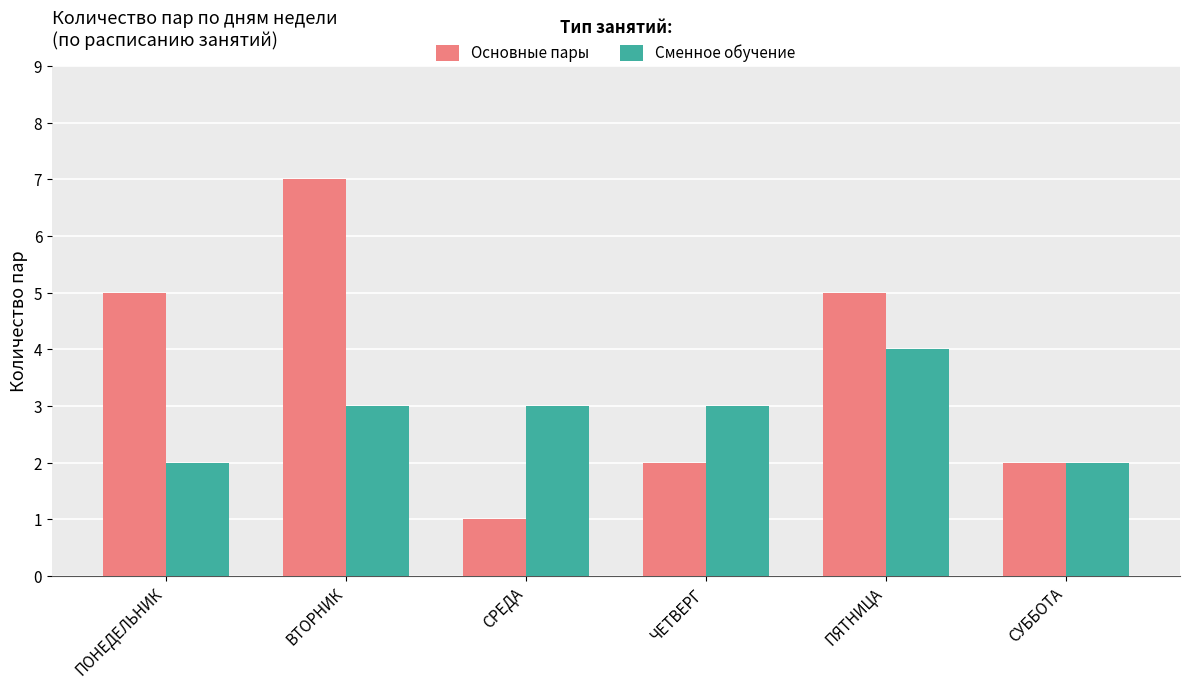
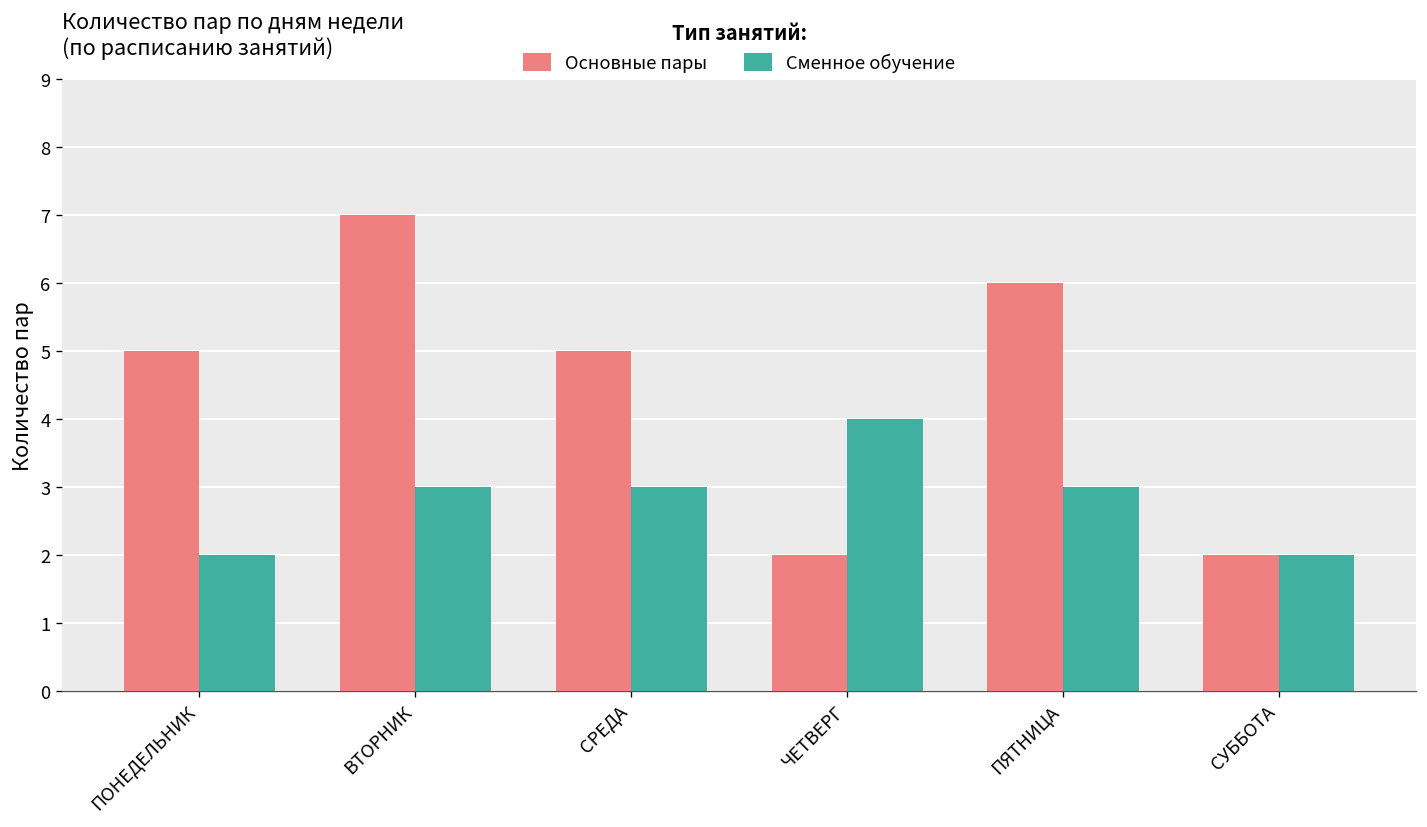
Основные пары, СРЕДА: 1 -> 5
Сменное обучение, ЧЕТВЕРГ: 3 -> 4
Основные пары, ПЯТНИЦА: 5 -> 6
Сменное обучение, ПЯТНИЦА: 4 -> 3
